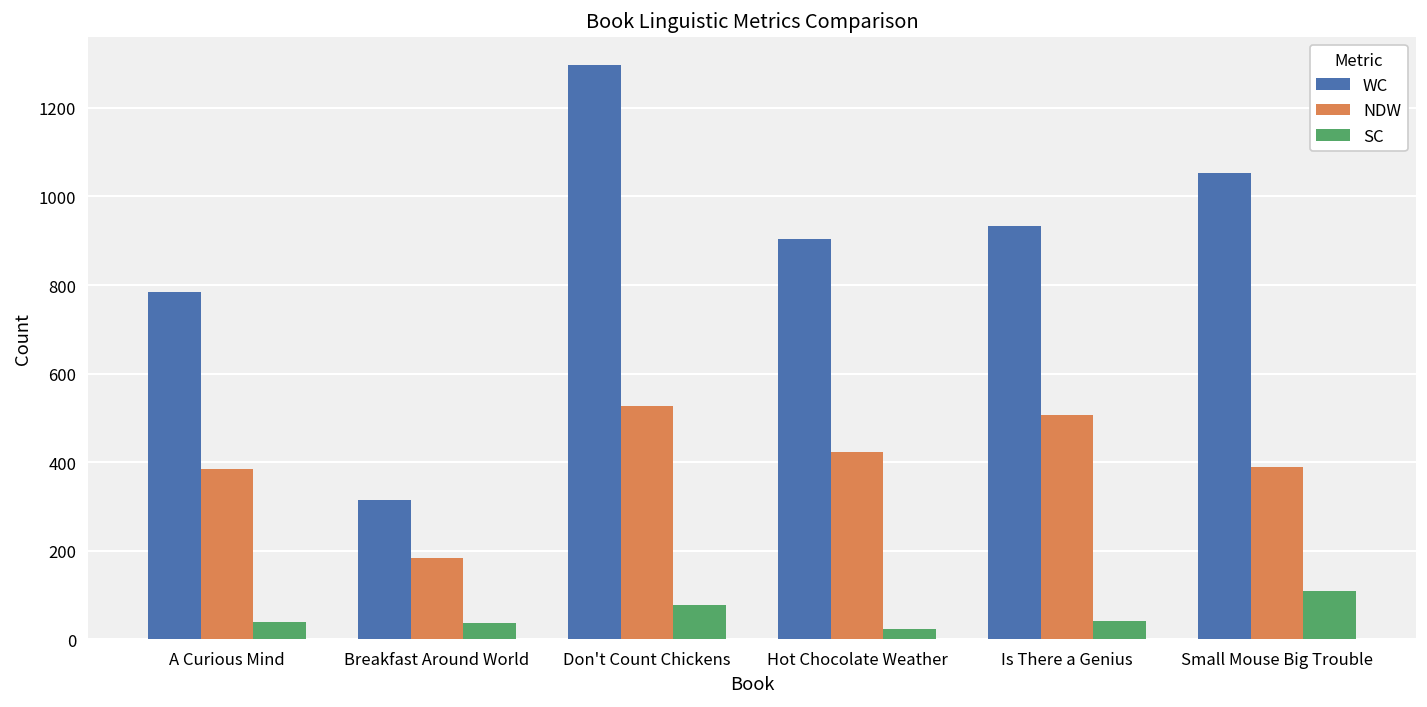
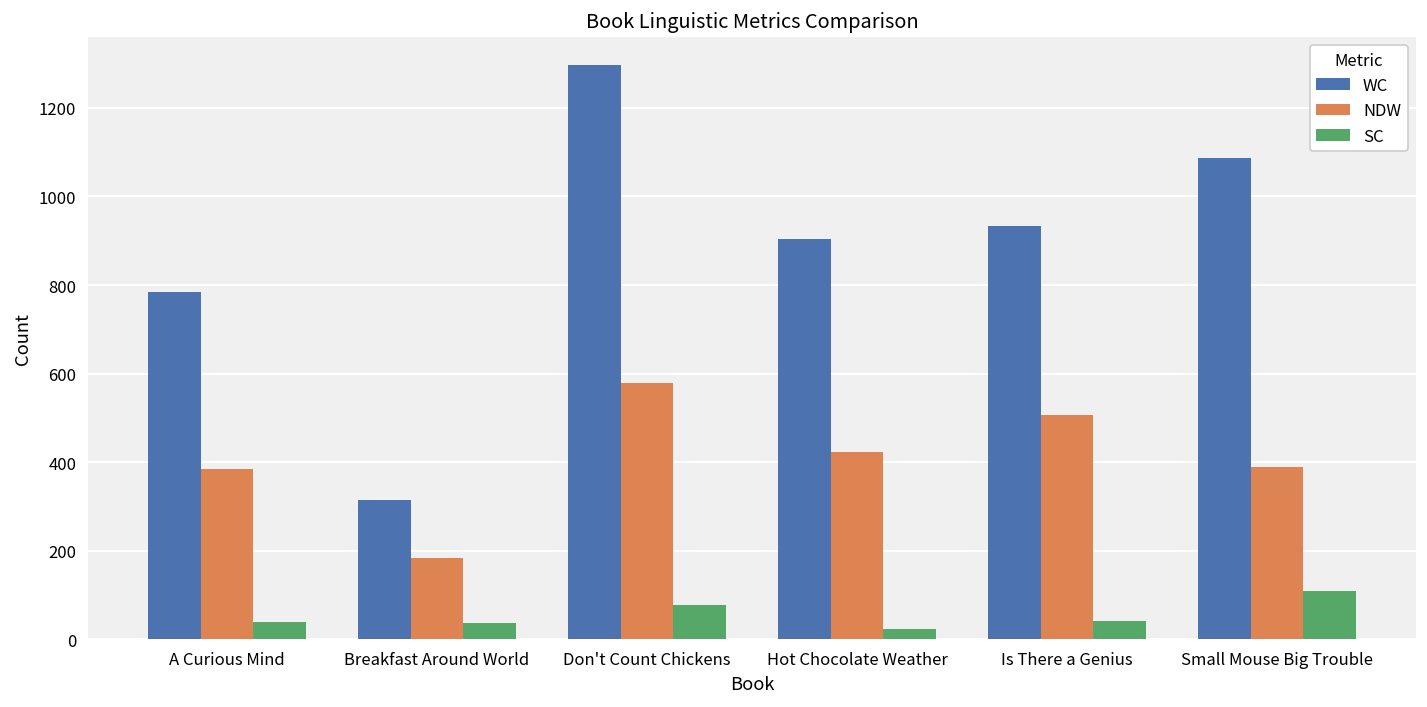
NDW, Don't Count Chickens: 530 -> 580
WC, Small Mouse Big Trouble: 1050 -> 1090
